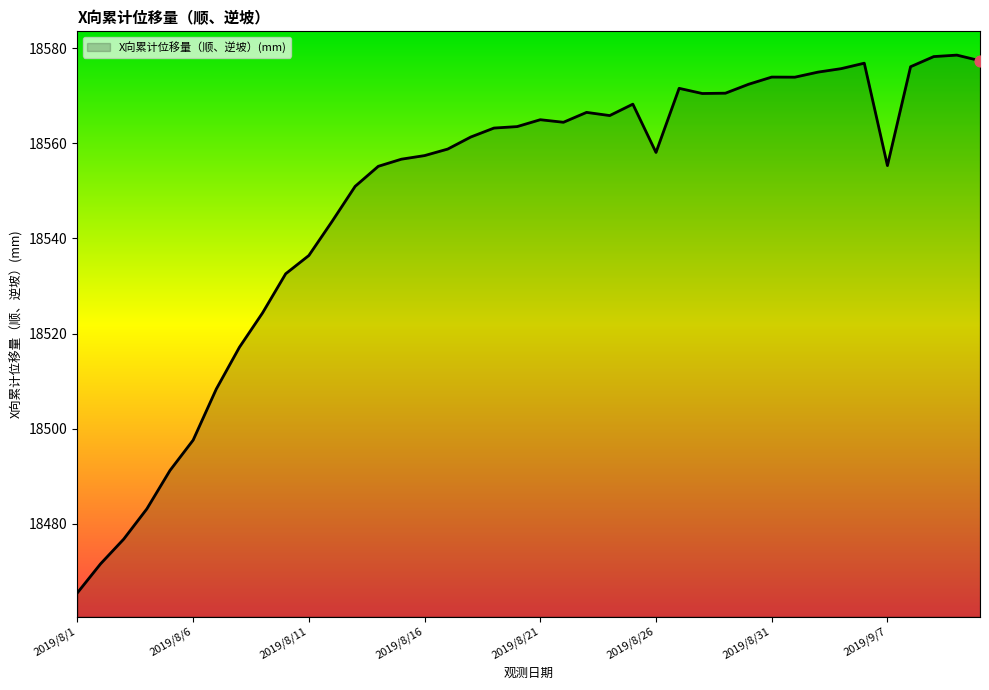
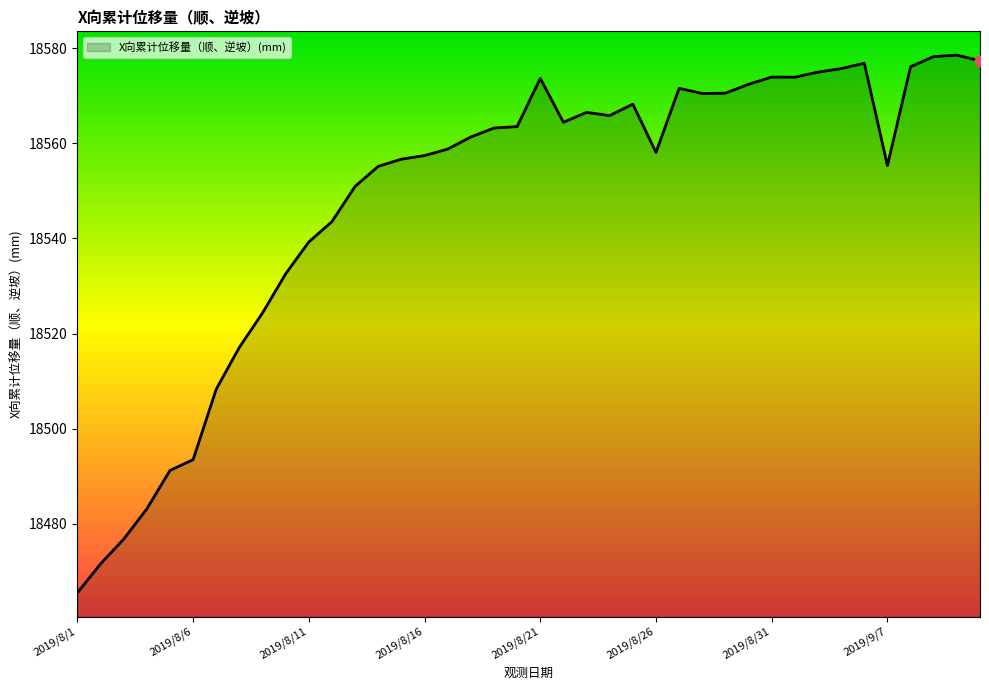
X向累计位移量（顺、逆坡）(mm), 2019/8/6: 18498 -> 18493
X向累计位移量（顺、逆坡）(mm), 2019/8/11: 18536 -> 18539
X向累计位移量（顺、逆坡）(mm), 2019/8/21: 18565 -> 18574
